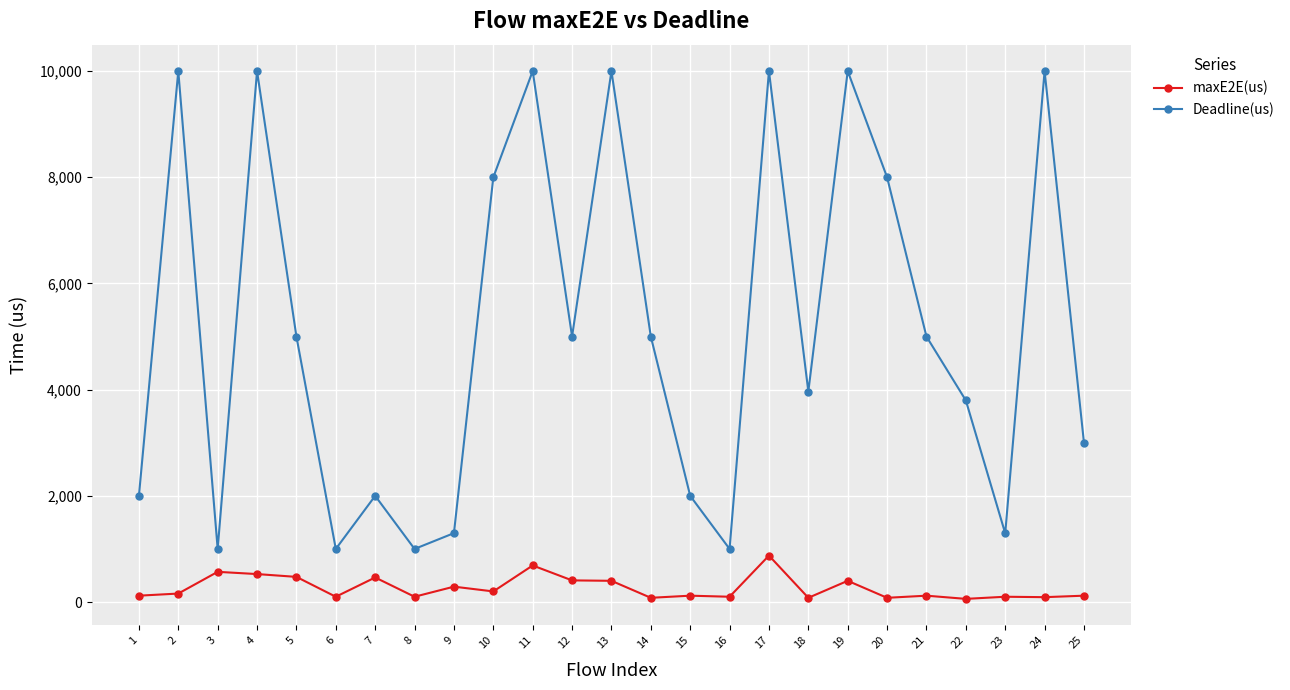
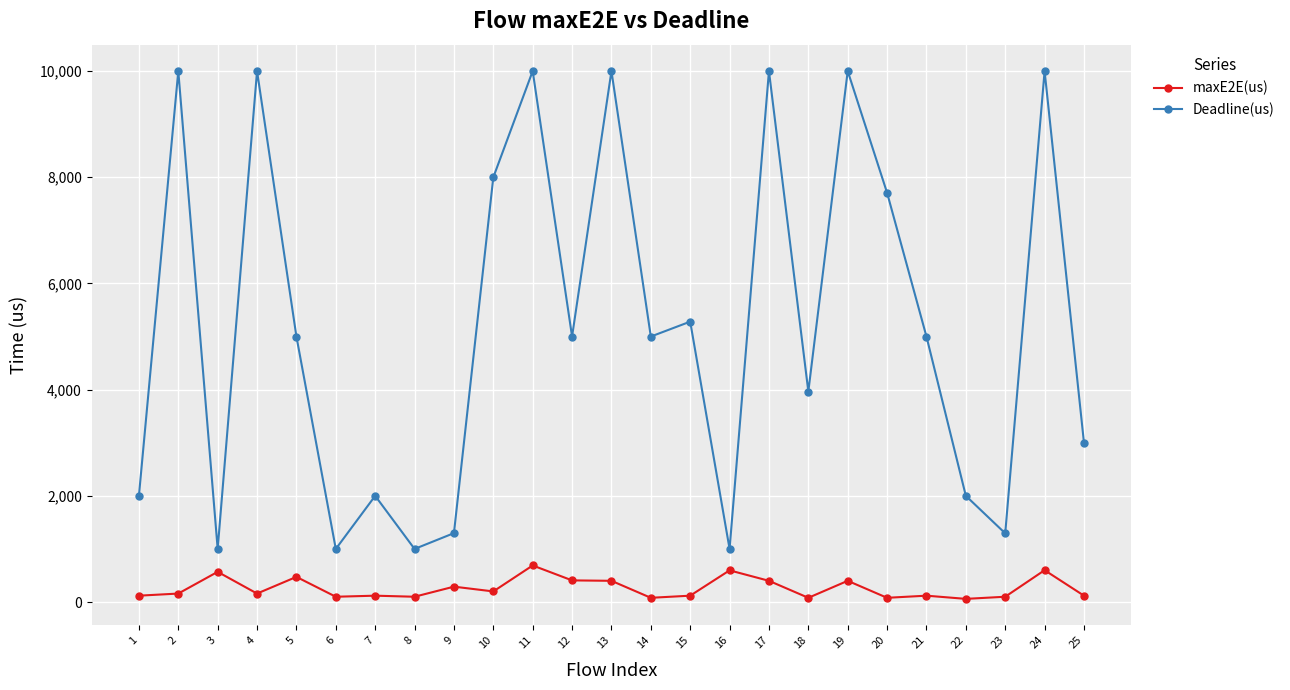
maxE2E(us), 4: 500 -> 200
maxE2E(us), 7: 500 -> 100
Deadline(us), 15: 2,000 -> 5,300
maxE2E(us), 16: 100 -> 600
maxE2E(us), 17: 900 -> 400
Deadline(us), 20: 8,000 -> 7,700
Deadline(us), 22: 3,800 -> 2,000
maxE2E(us), 24: 100 -> 600
